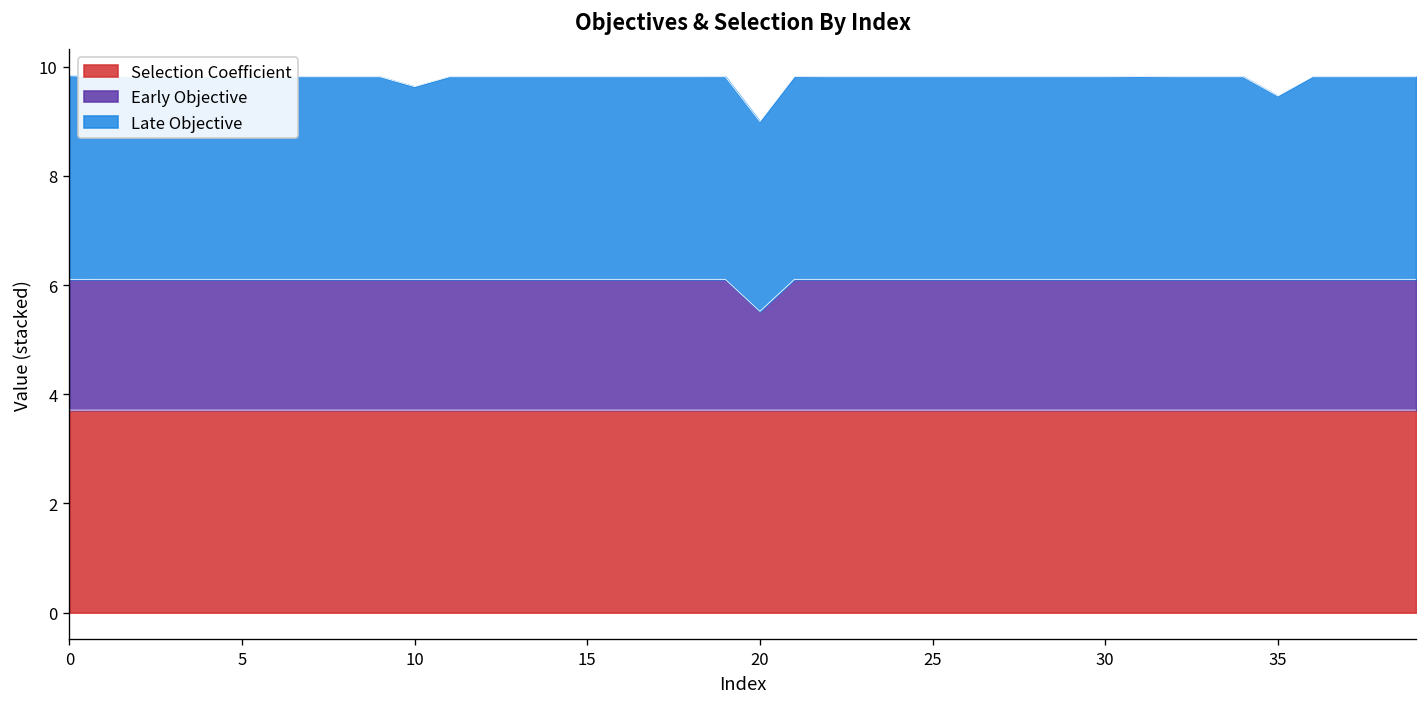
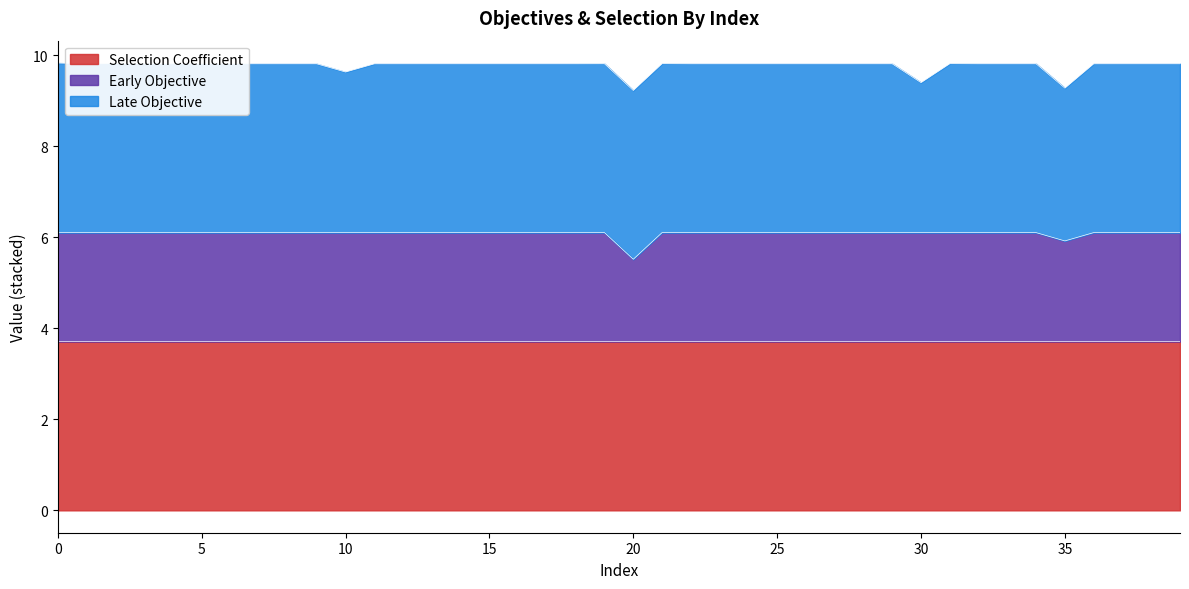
Late Objective, 20: 3.5 -> 3.7
Late Objective, 30: 3.7 -> 3.3
Early Objective, 35: 2.4 -> 2.2
